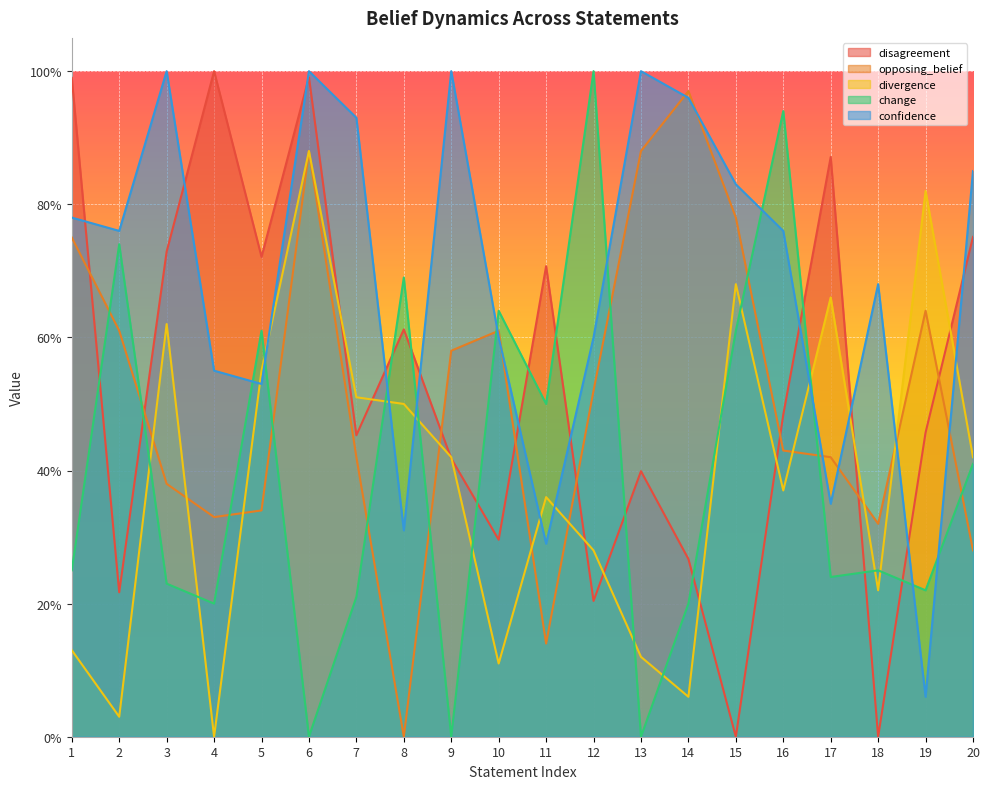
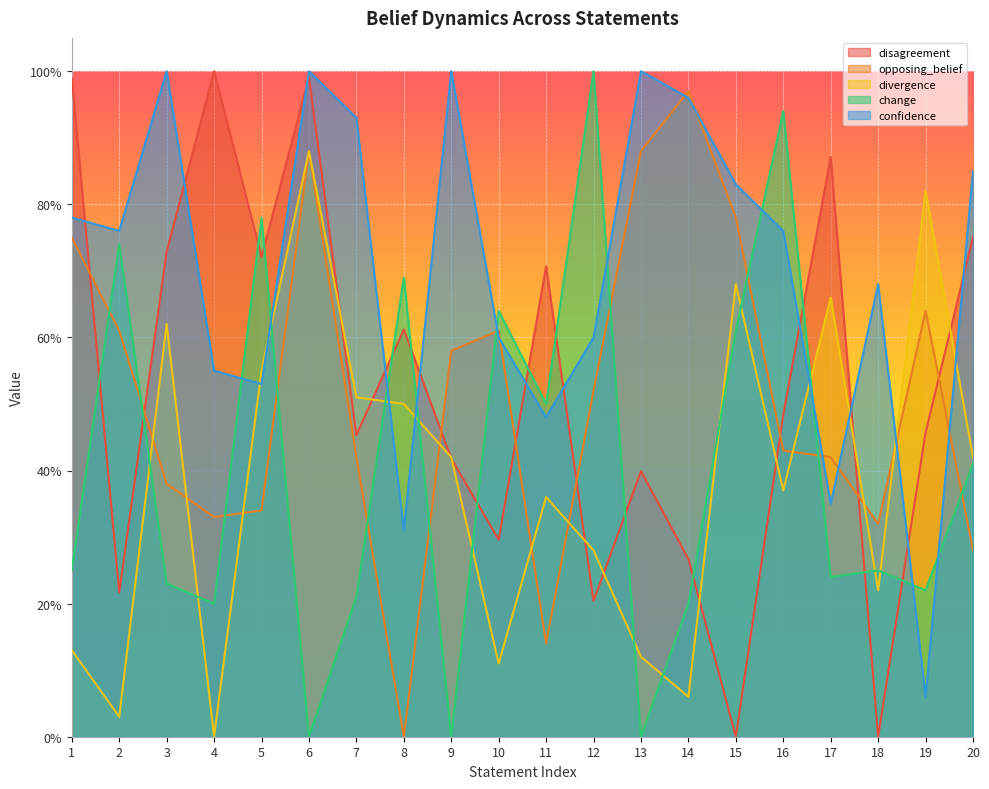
change, 5: 61% -> 78%
confidence, 11: 29% -> 48%
